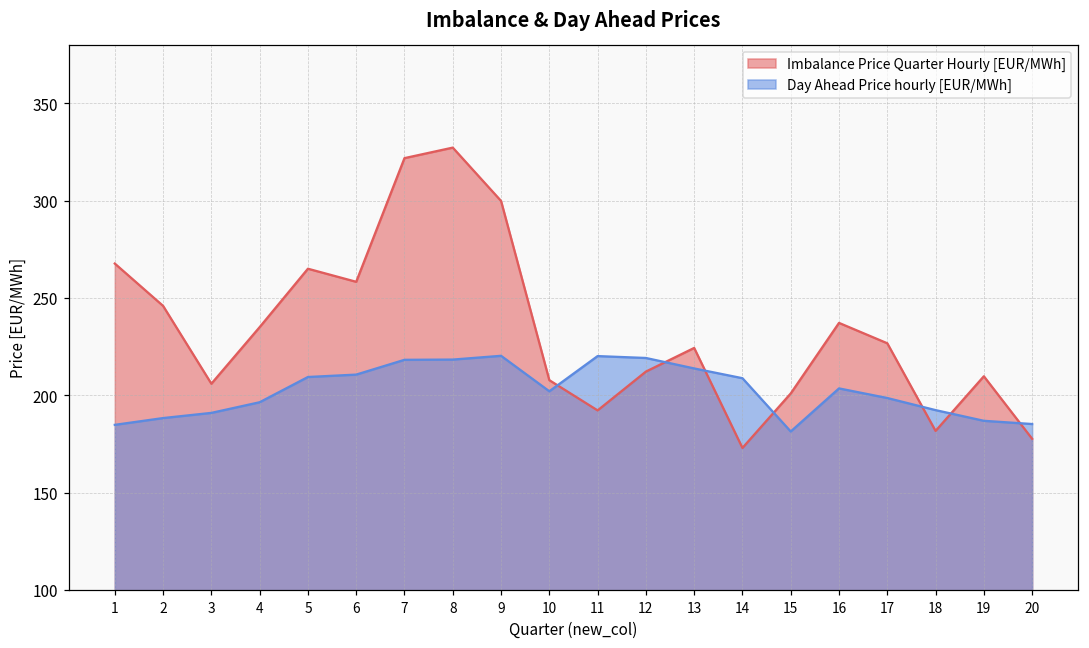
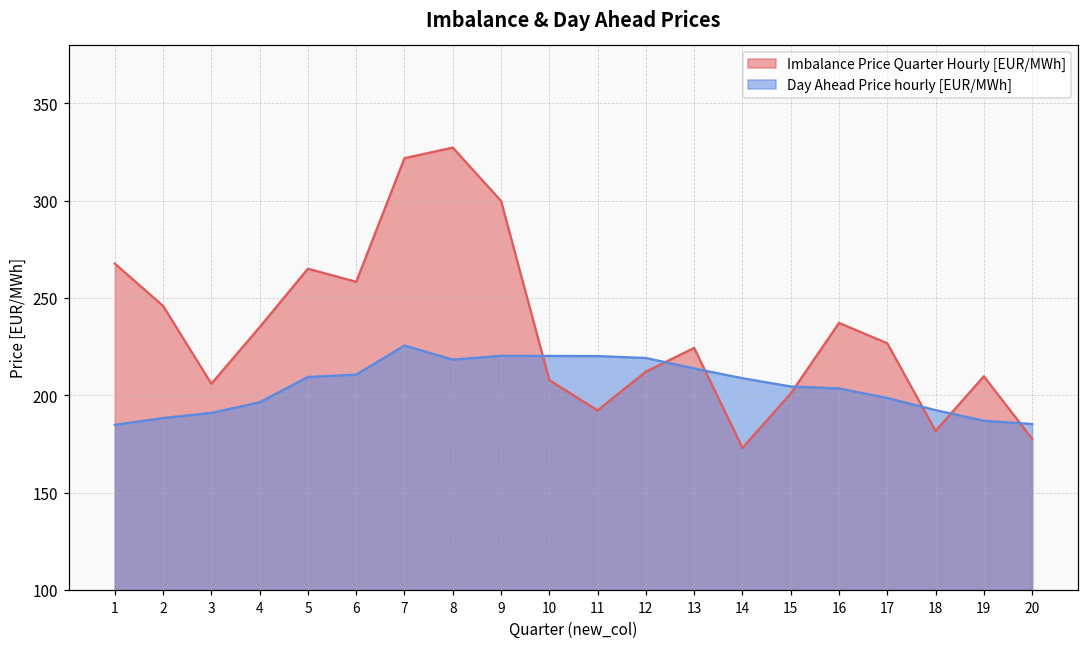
Day Ahead Price hourly [EUR/MWh], 7: 218 -> 226
Day Ahead Price hourly [EUR/MWh], 10: 202 -> 220
Day Ahead Price hourly [EUR/MWh], 15: 181 -> 204
